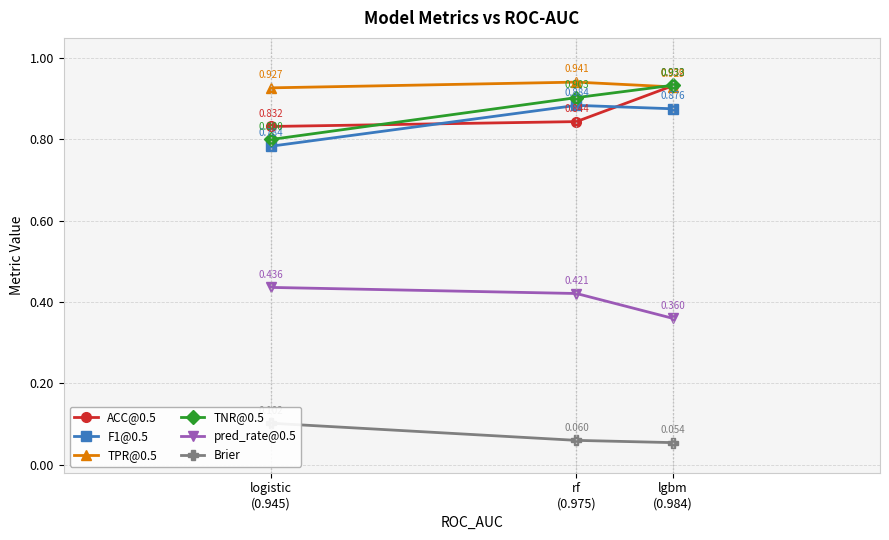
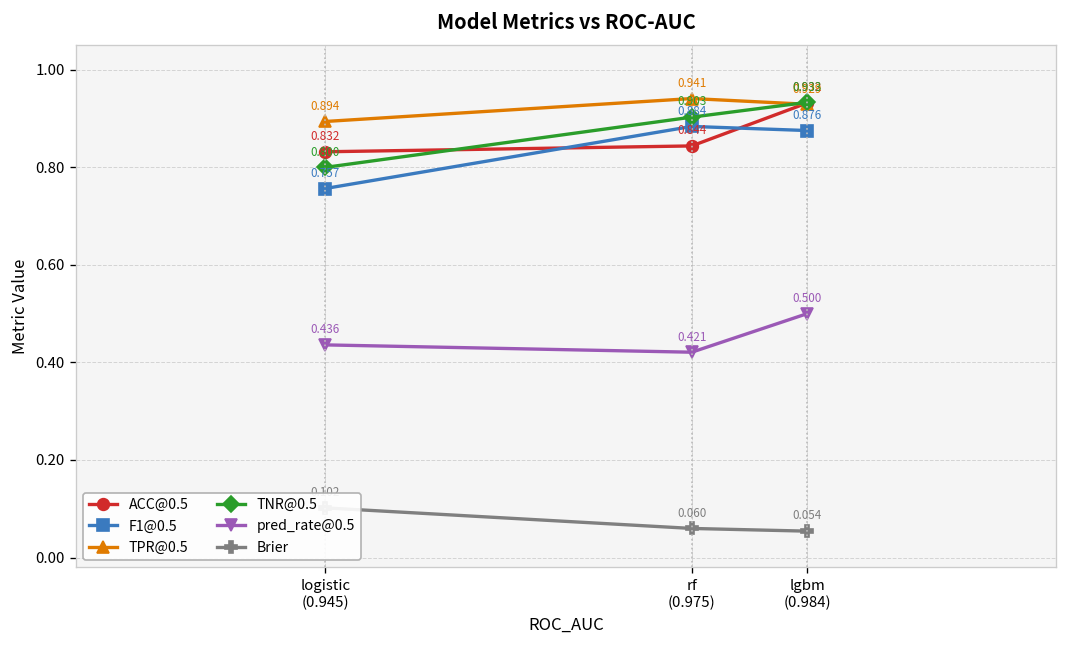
F1@0.5, logistic (0.945): 0.784 -> 0.757
TPR@0.5, logistic (0.945): 0.927 -> 0.894
pred_rate@0.5, lgbm (0.984): 0.360 -> 0.500
